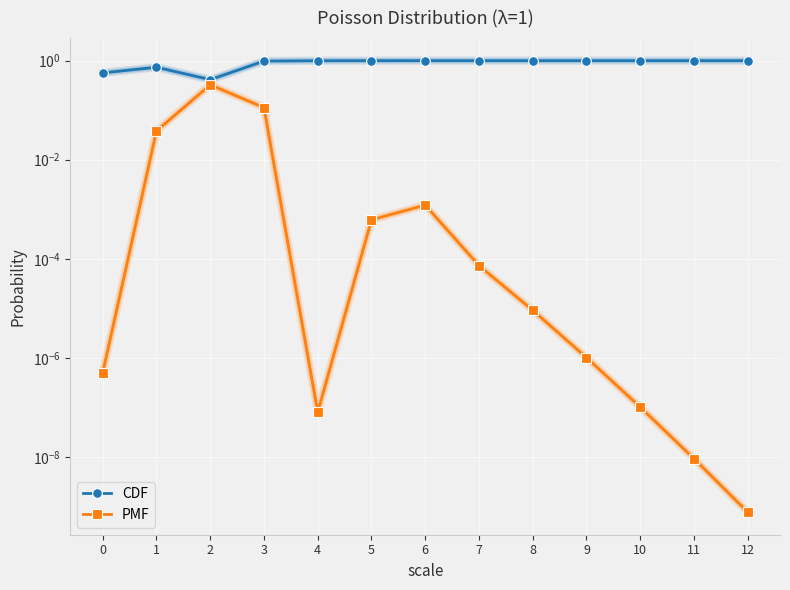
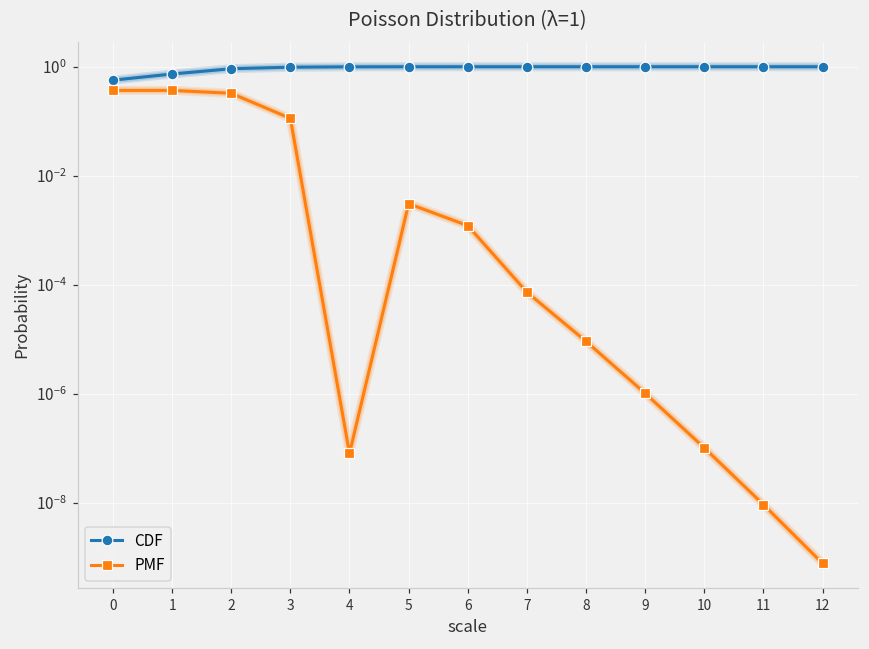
PMF, 0: 0.0000005 -> 0.4
PMF, 1: 0.04 -> 0.4
CDF, 2: 0.4 -> 0.9
PMF, 5: 0.0006 -> 0.003
